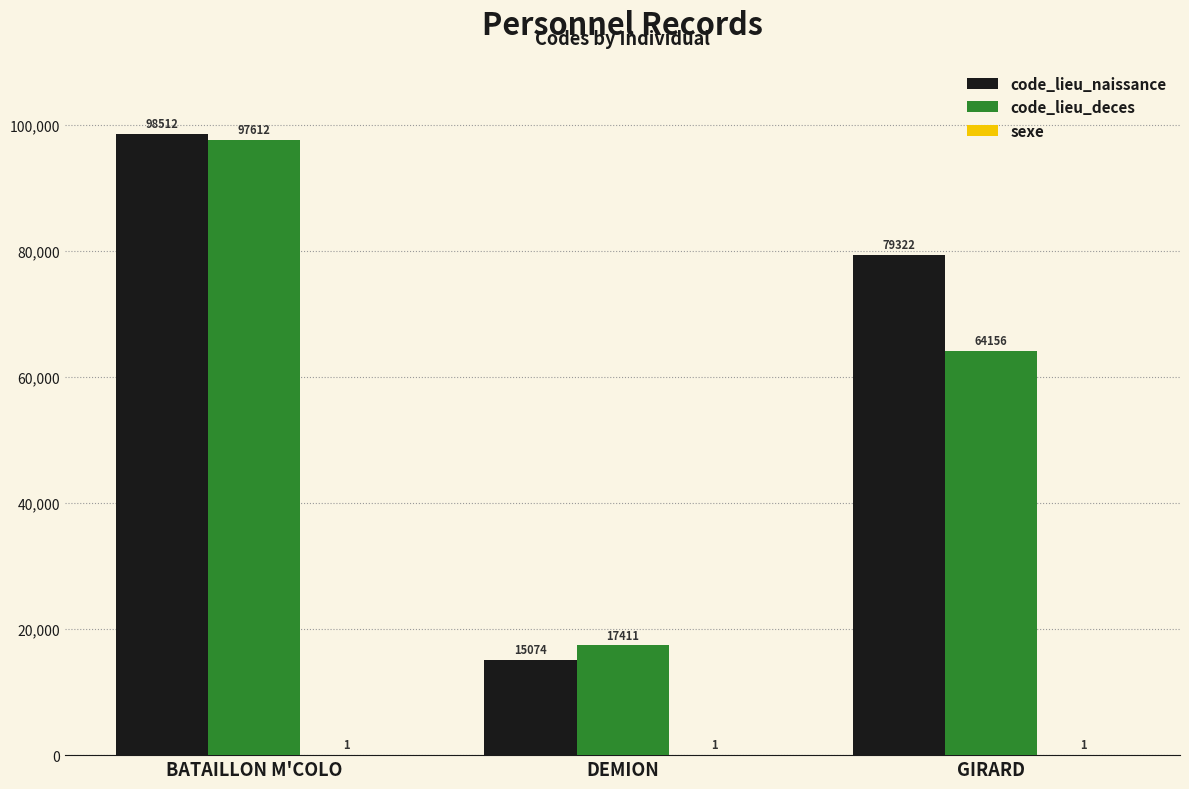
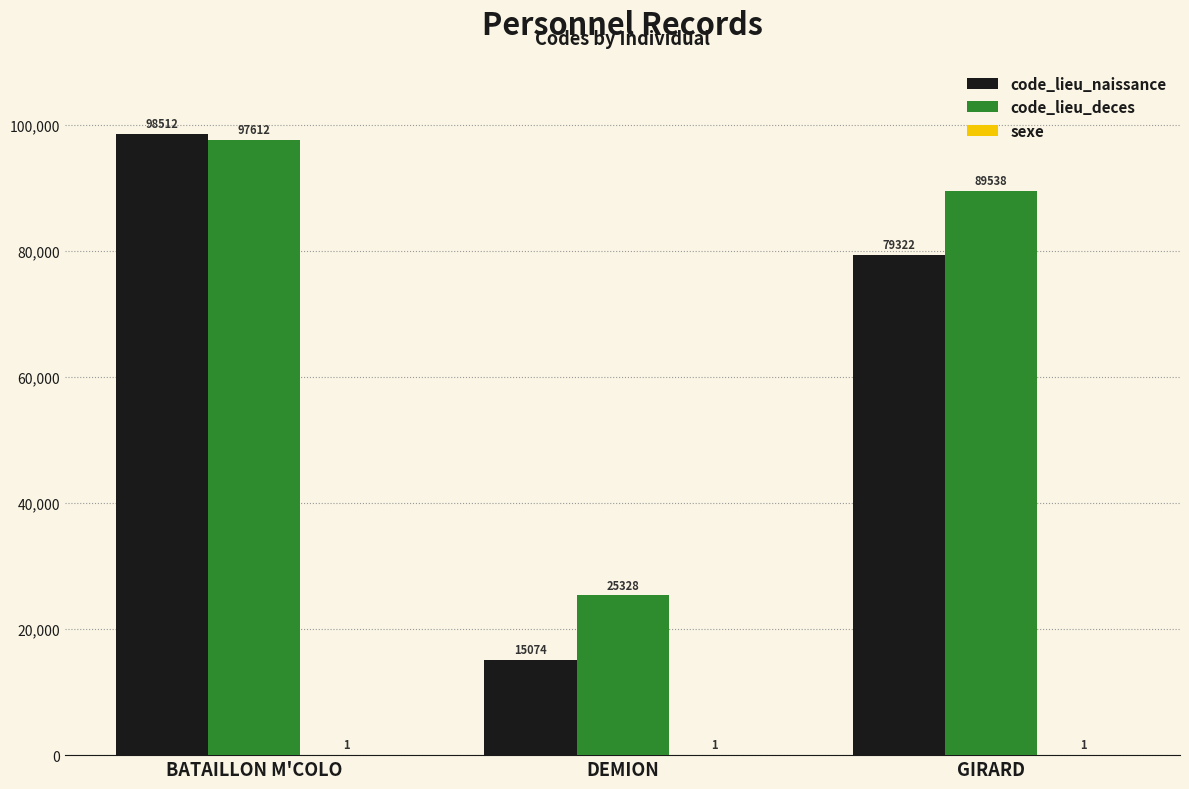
code_lieu_deces, DEMION: 17411 -> 25328
code_lieu_deces, GIRARD: 64156 -> 89538
